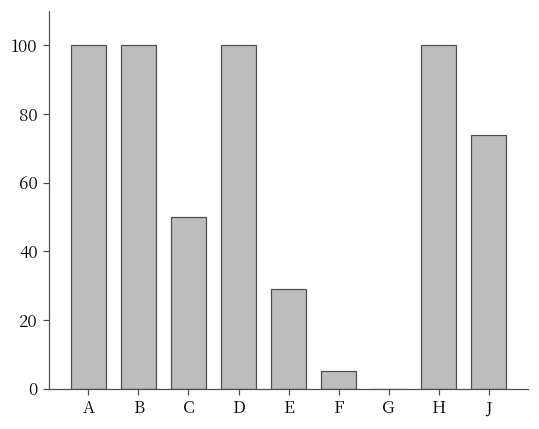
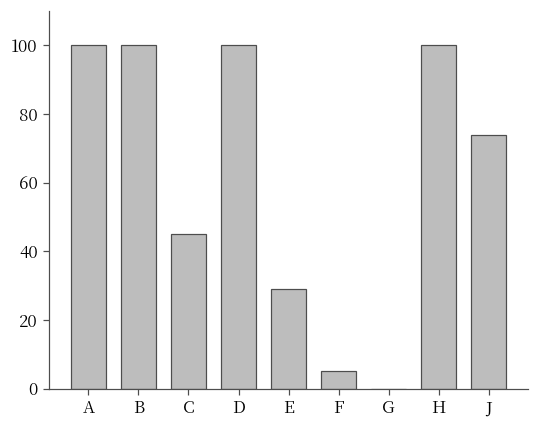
C: 50 -> 45
